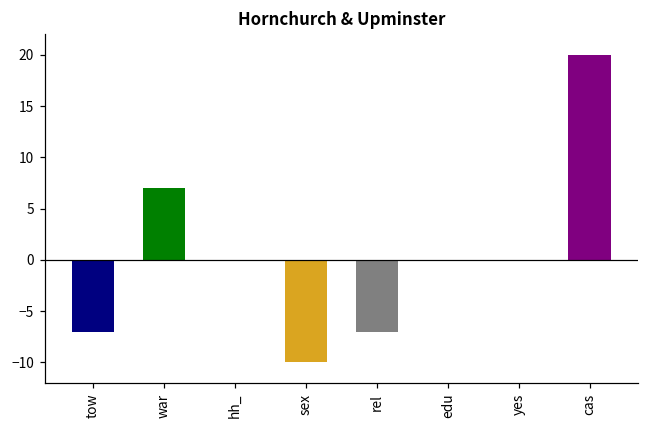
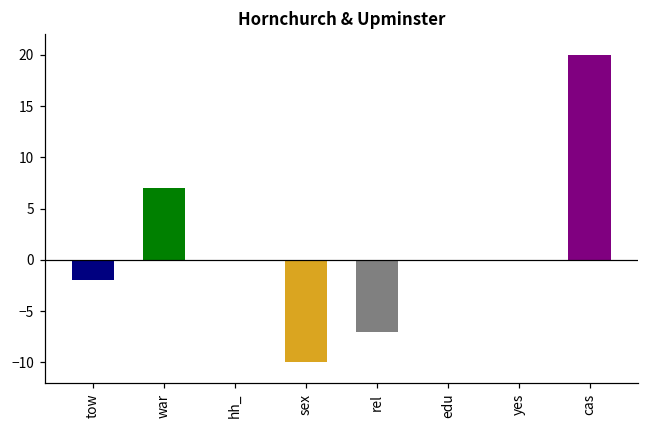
tow: -7 -> -2
